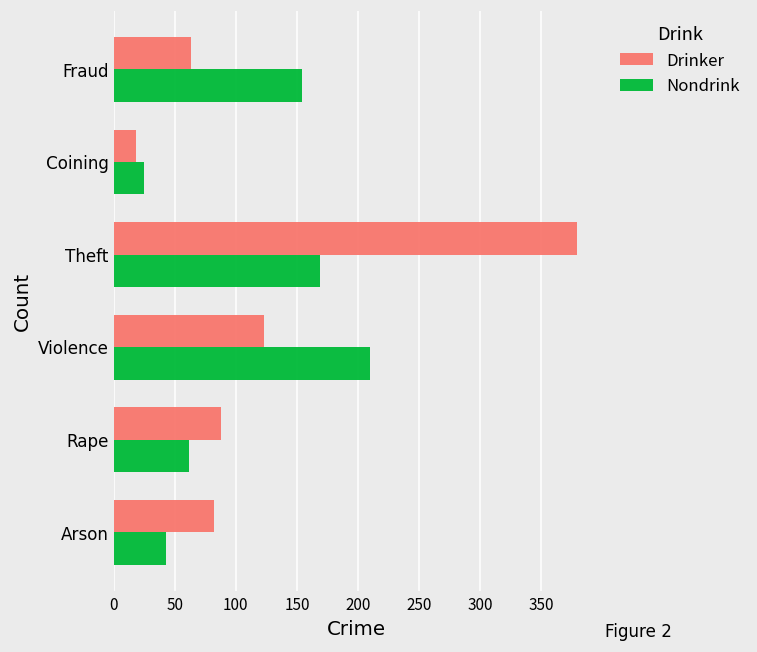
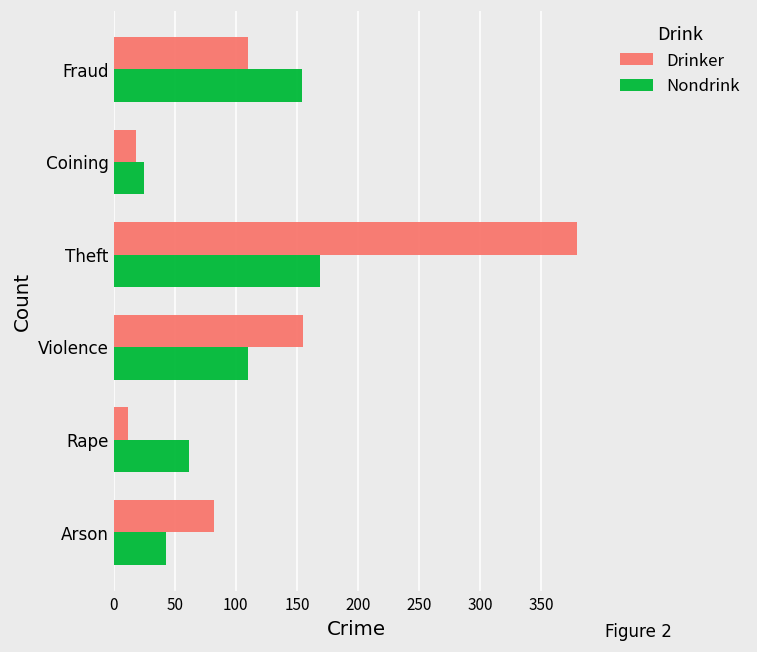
Drinker, Fraud: 63 -> 110
Drinker, Violence: 123 -> 155
Nondrink, Violence: 210 -> 110
Drinker, Rape: 88 -> 12
